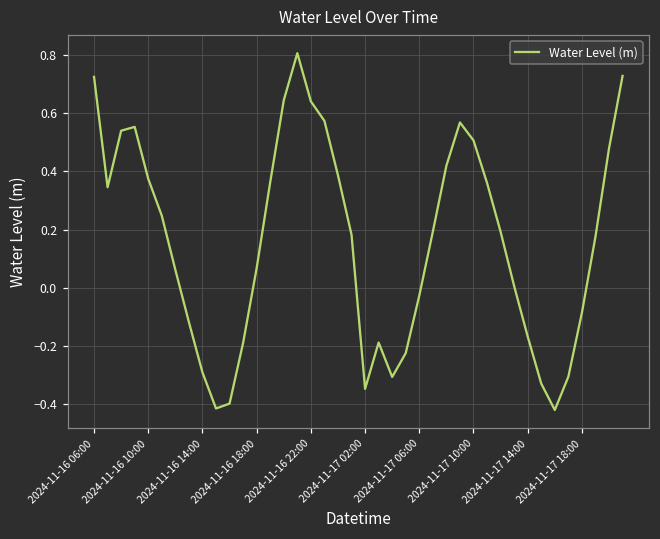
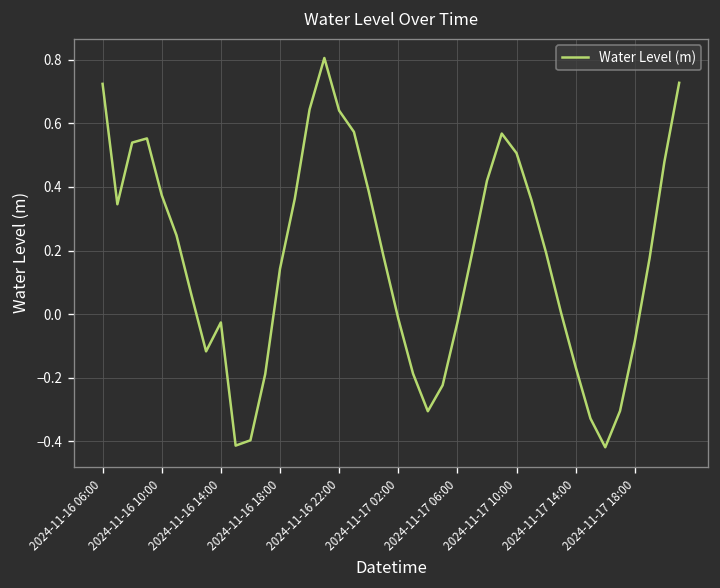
2024-11-16 14:00: -0.29 -> -0.03
2024-11-16 18:00: 0.07 -> 0.14
2024-11-17 02:00: -0.35 -> -0.01
